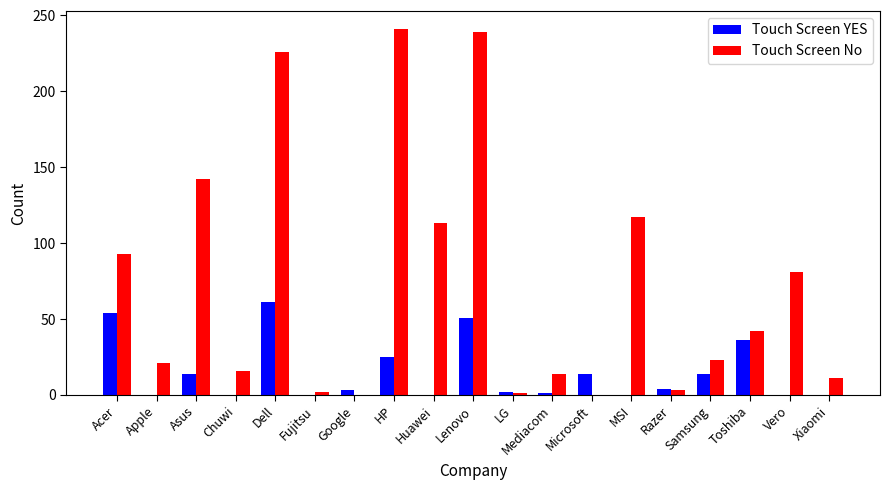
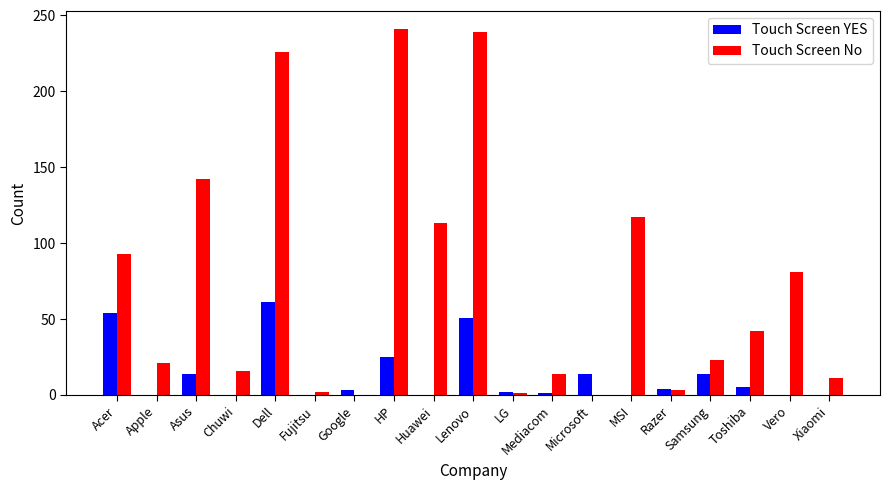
Touch Screen YES, Toshiba: 36 -> 5
